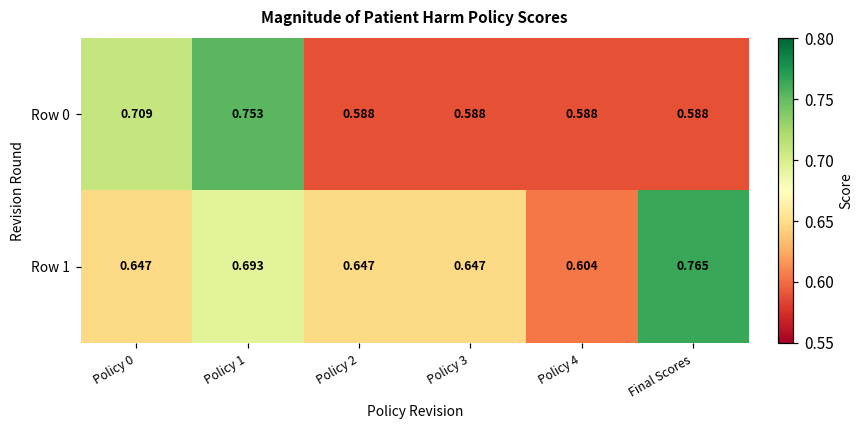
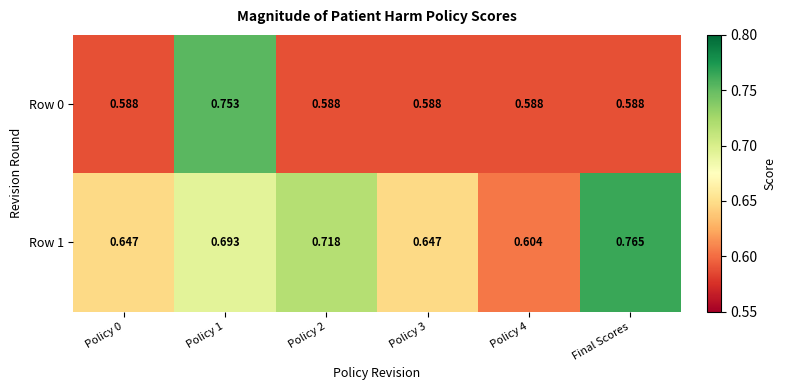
Row 0, Policy 0: 0.709 -> 0.588
Row 1, Policy 2: 0.647 -> 0.718
